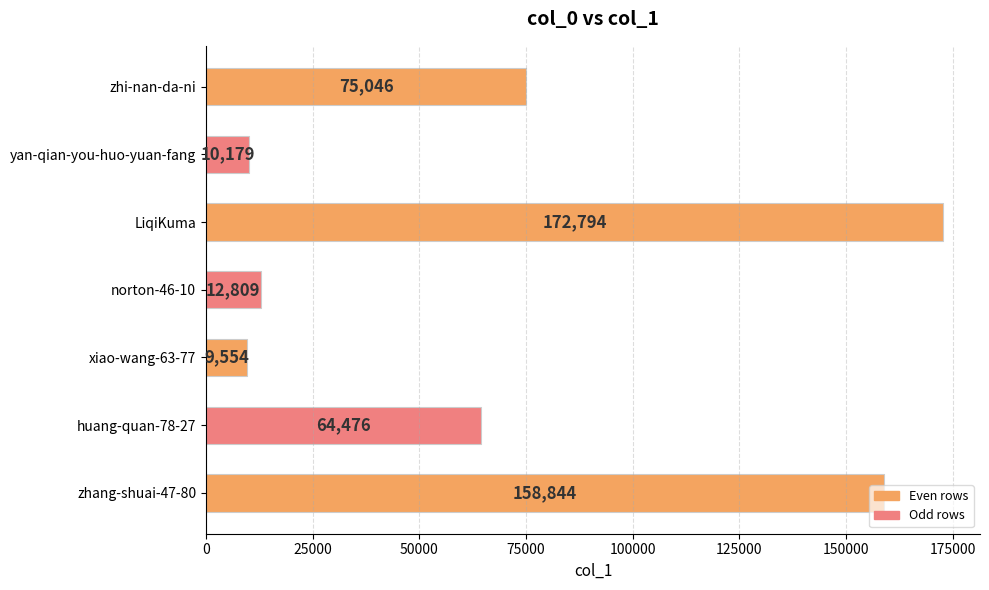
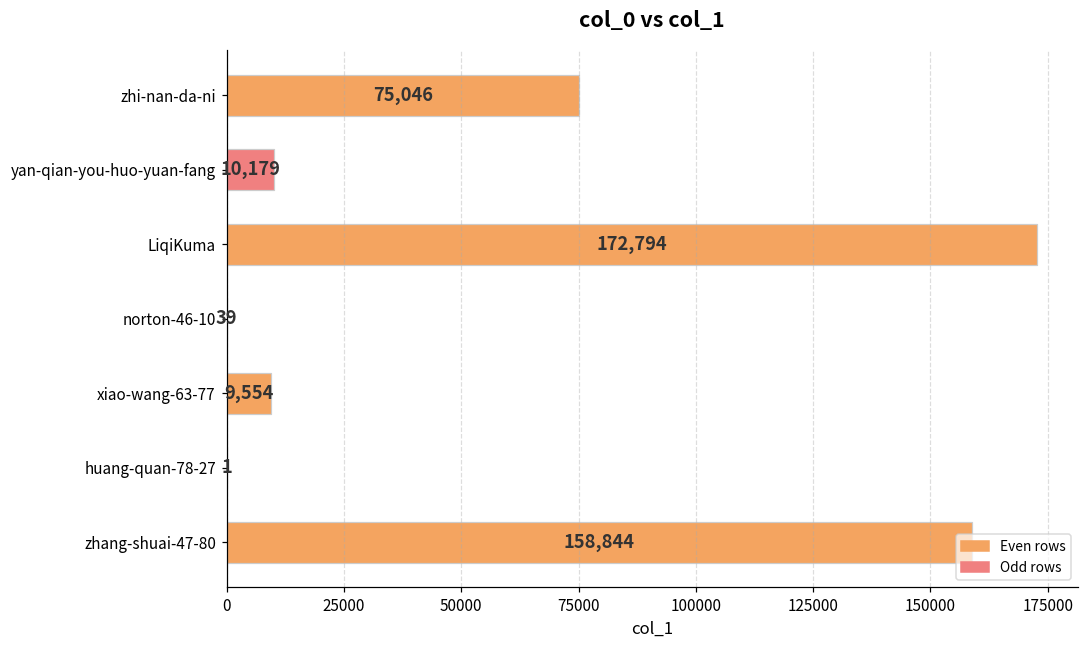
norton-46-10: 12,809 -> 39
huang-quan-78-27: 64,476 -> 1
